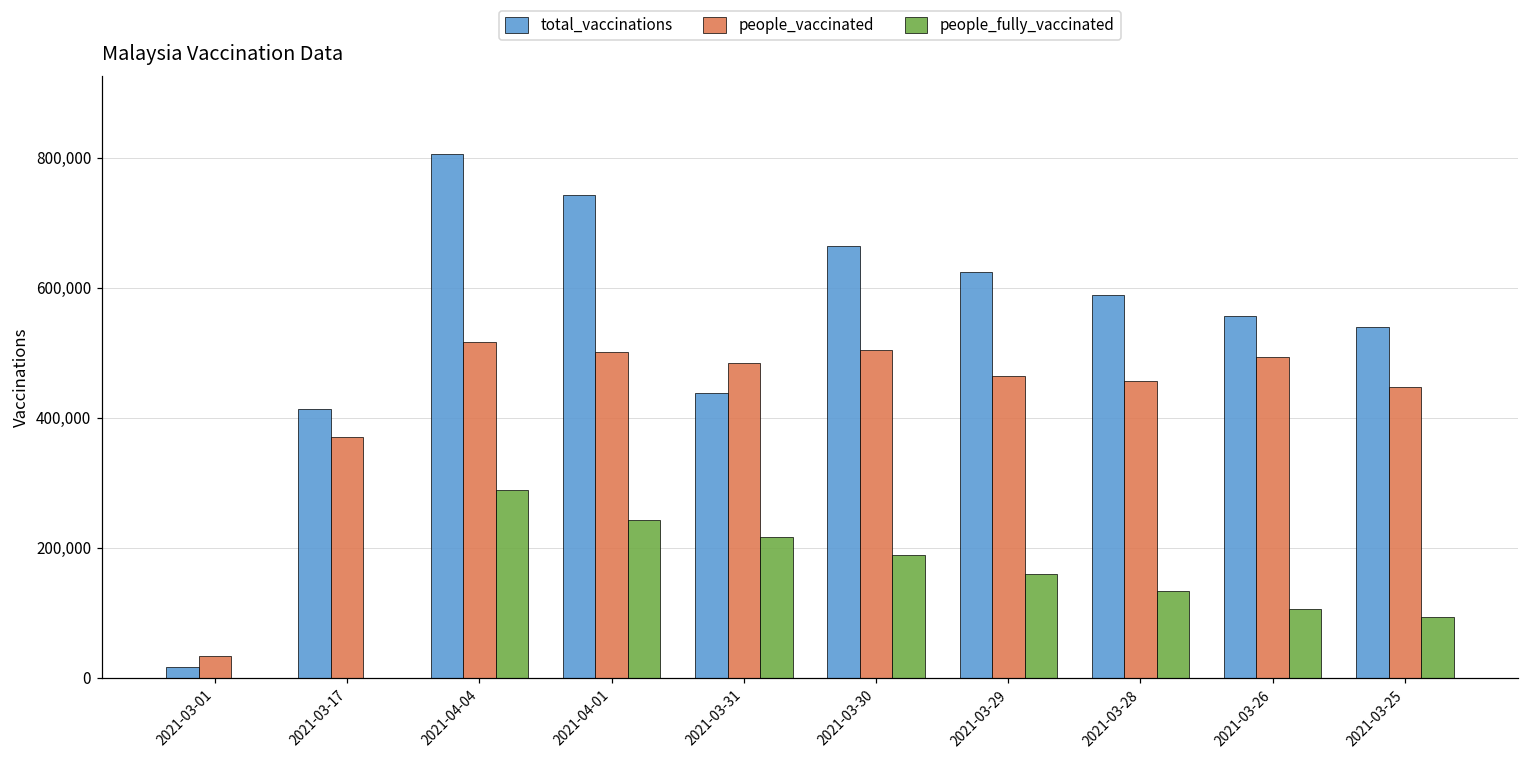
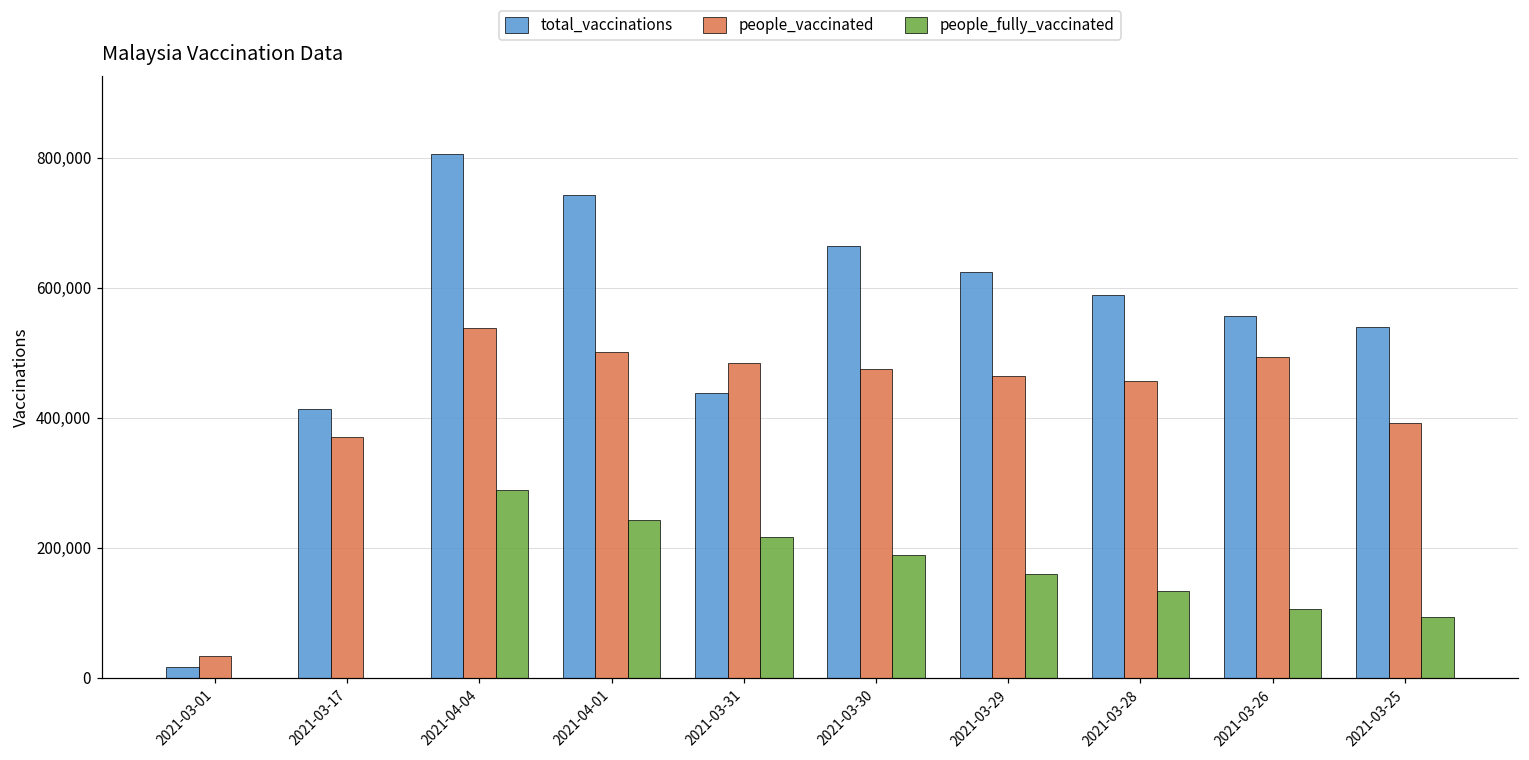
people_vaccinated, 2021-04-04: 520,000 -> 540,000
people_vaccinated, 2021-03-30: 500,000 -> 480,000
people_vaccinated, 2021-03-25: 450,000 -> 390,000
